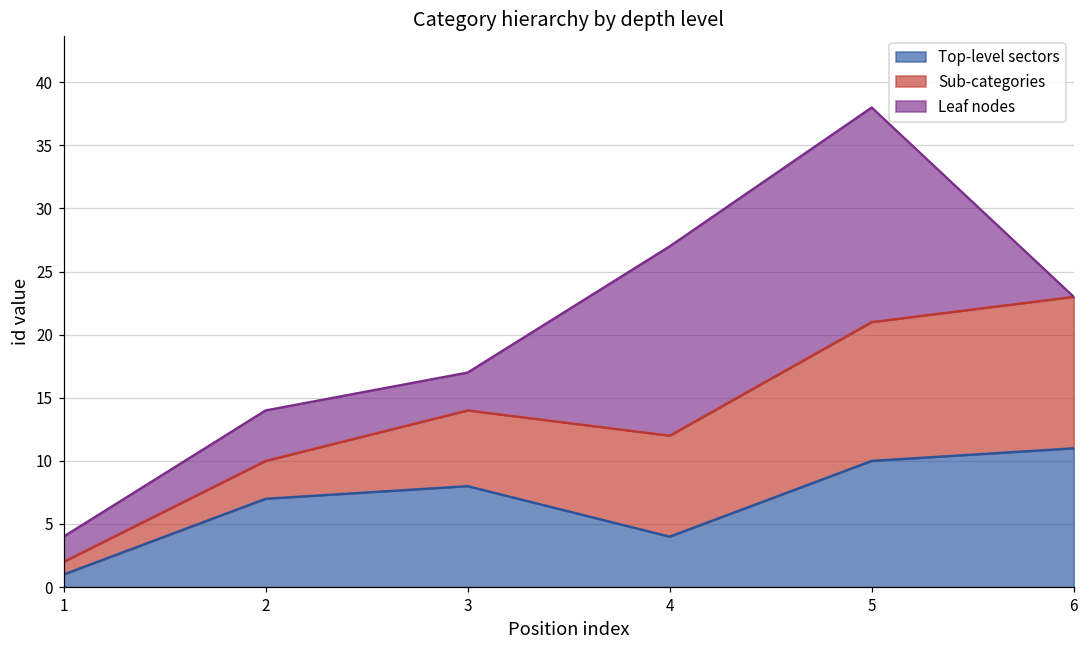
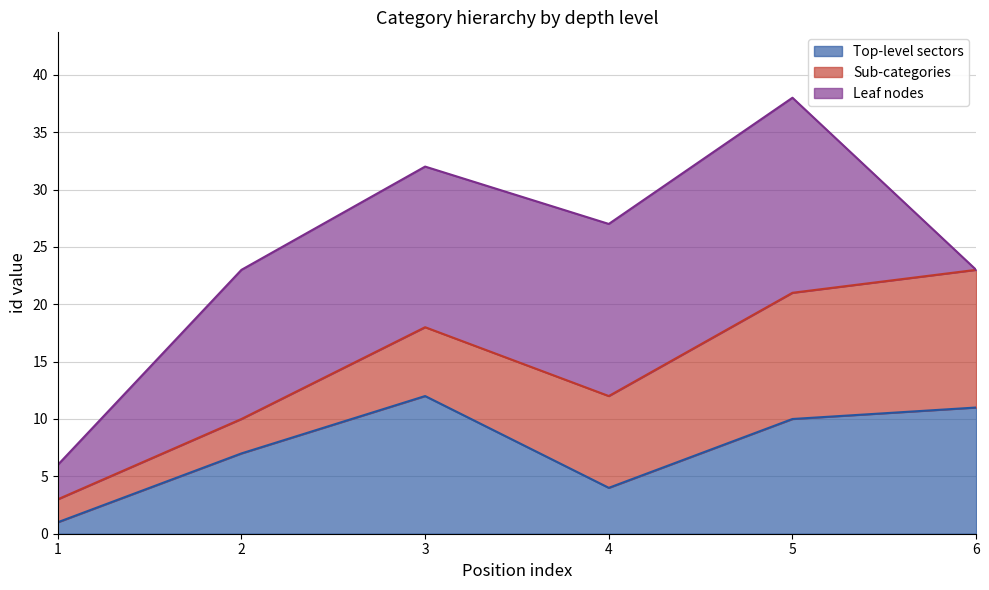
Sub-categories, 1: 1 -> 2
Leaf nodes, 1: 2 -> 3
Leaf nodes, 2: 4 -> 13
Top-level sectors, 3: 8 -> 12
Leaf nodes, 3: 3 -> 14
